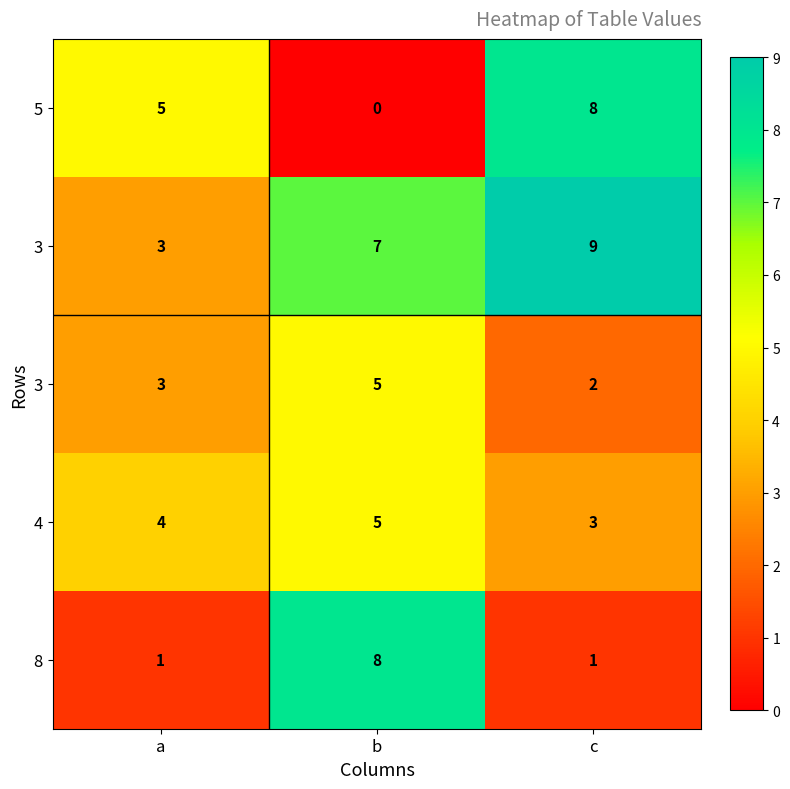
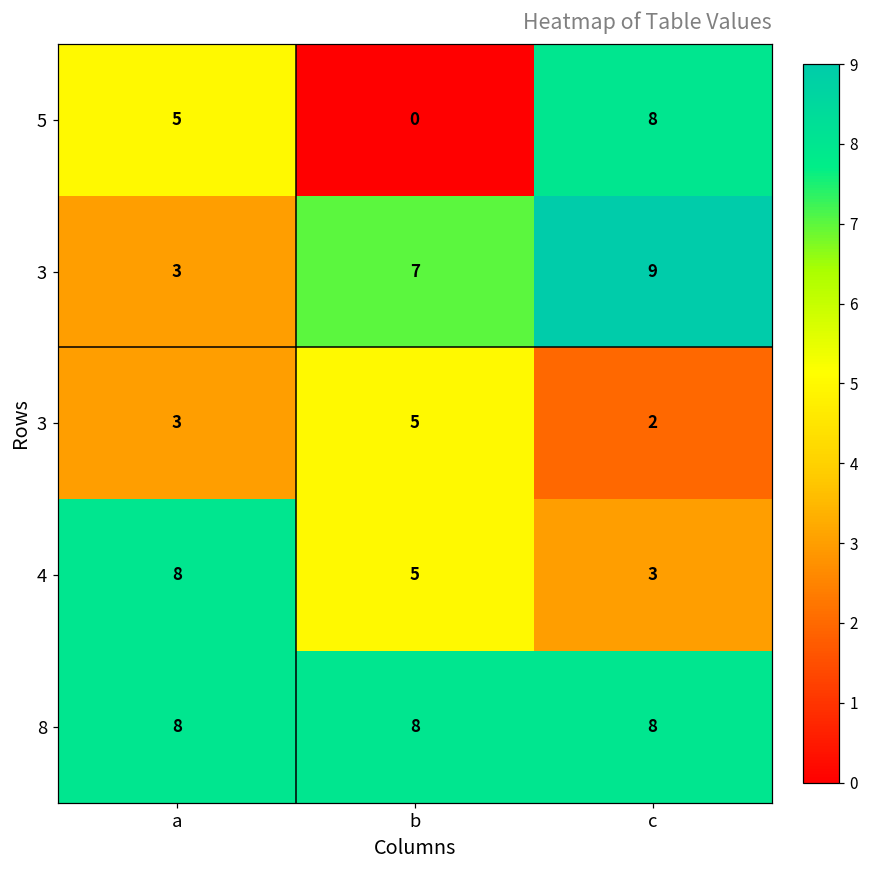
4, a: 4 -> 8
8, a: 1 -> 8
8, c: 1 -> 8
